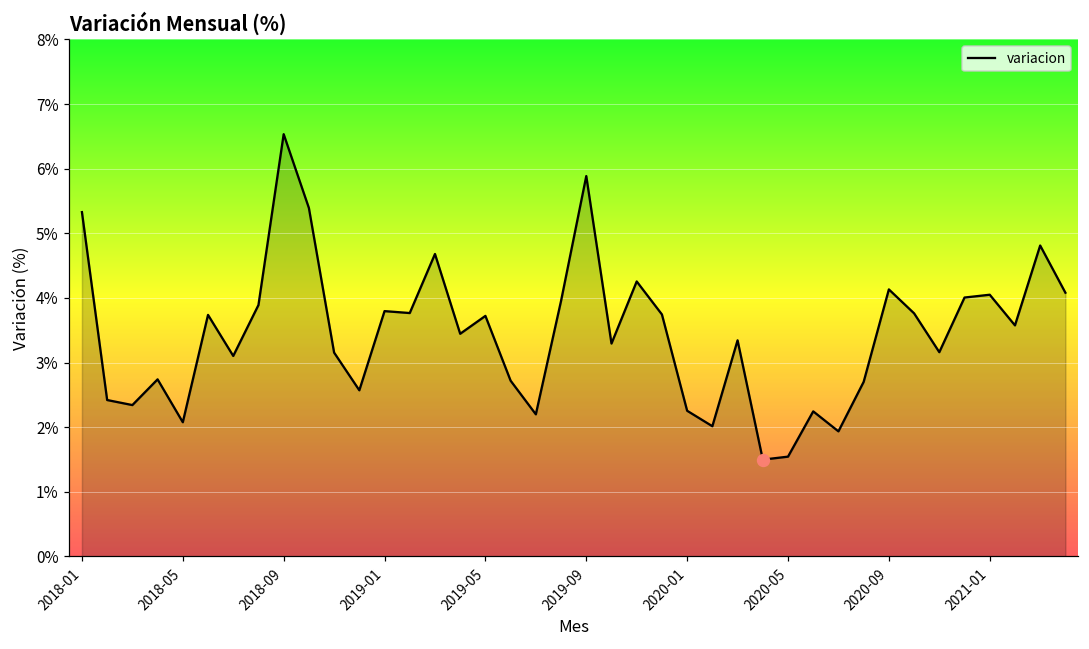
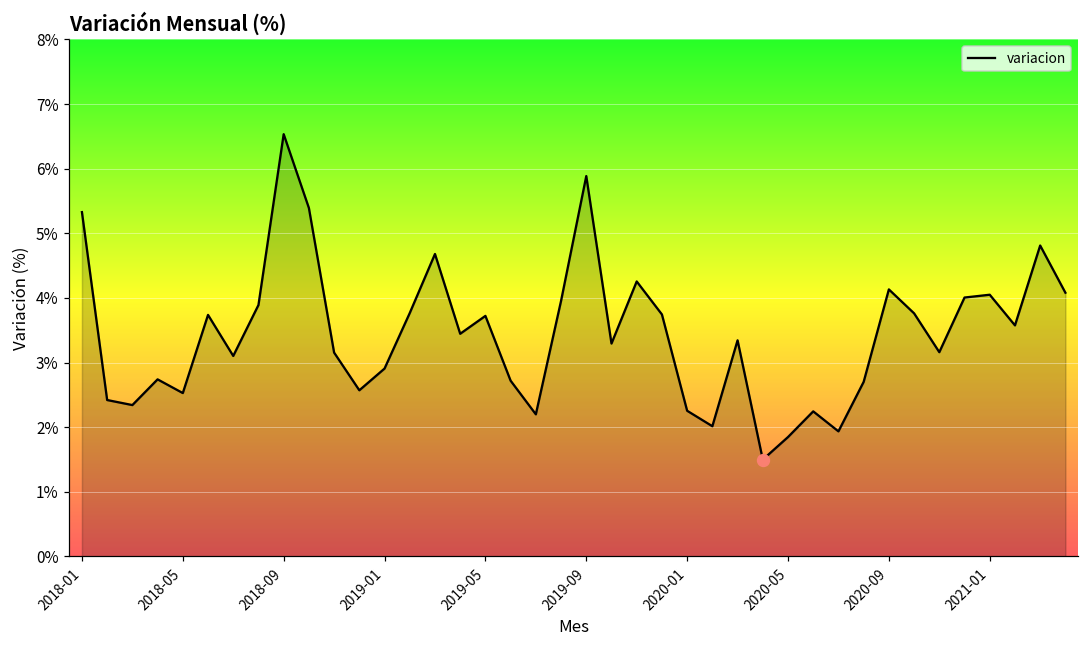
variacion, 2018-05: 2.1% -> 2.5%
variacion, 2019-01: 3.8% -> 2.9%
variacion, 2020-05: 1.5% -> 1.8%
